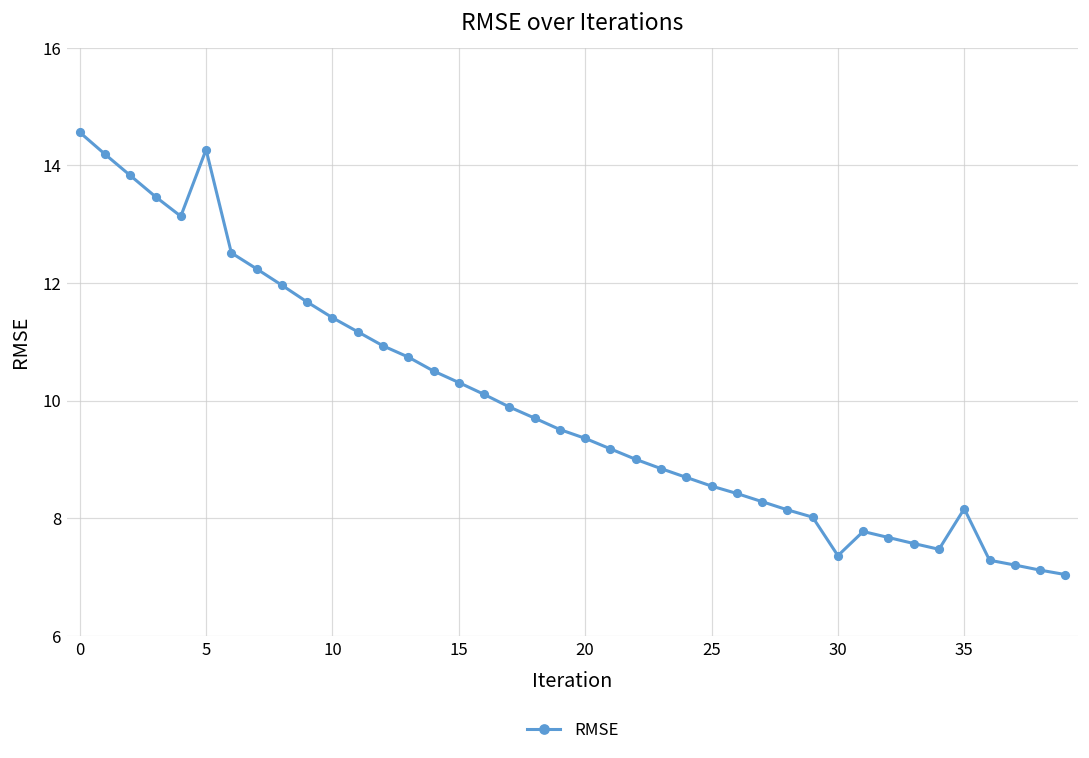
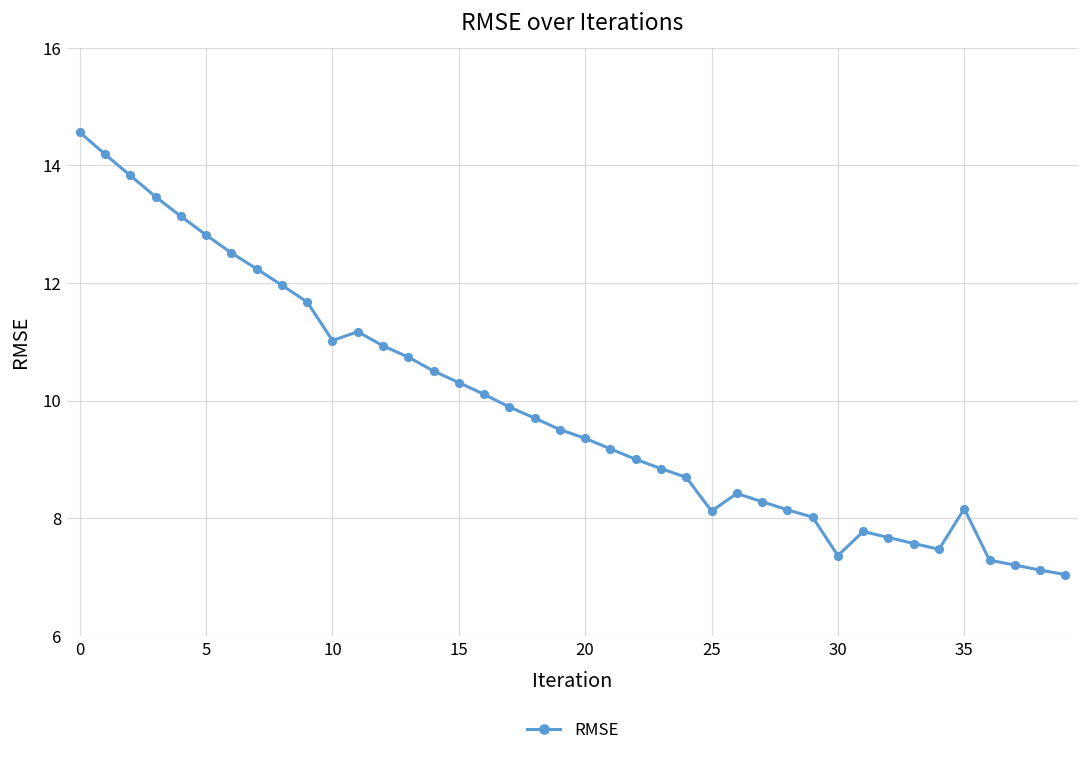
5: 14.3 -> 12.8
10: 11.4 -> 11.0
25: 8.5 -> 8.1
